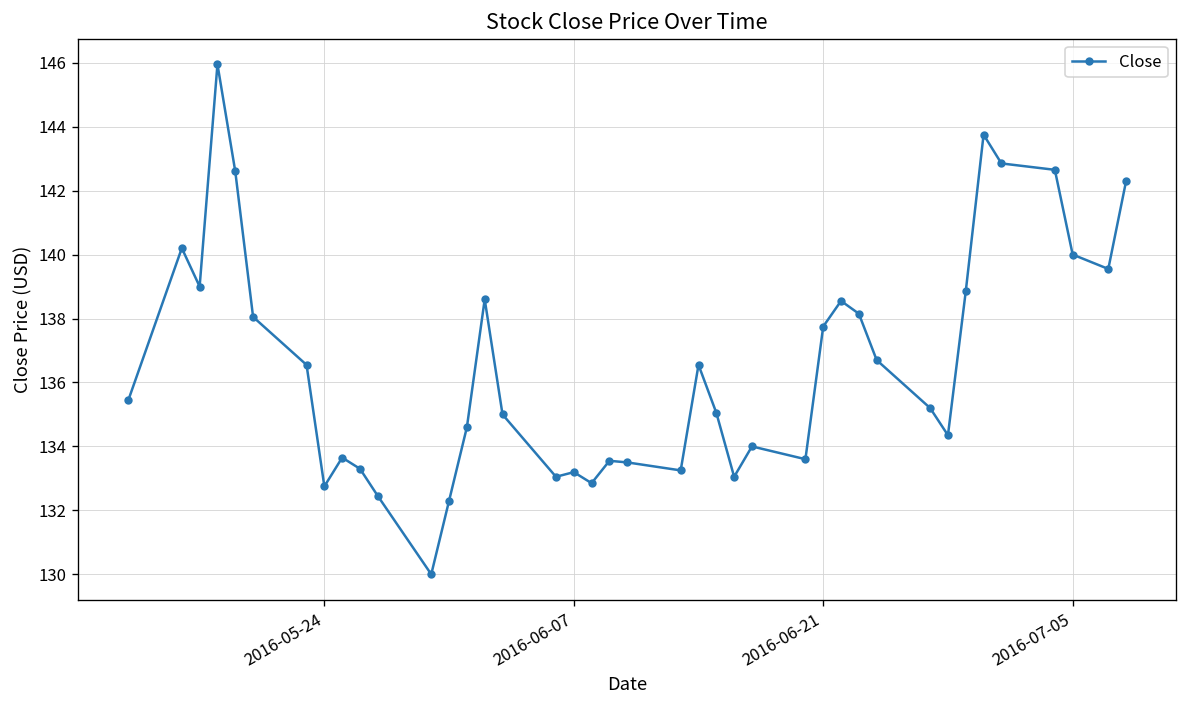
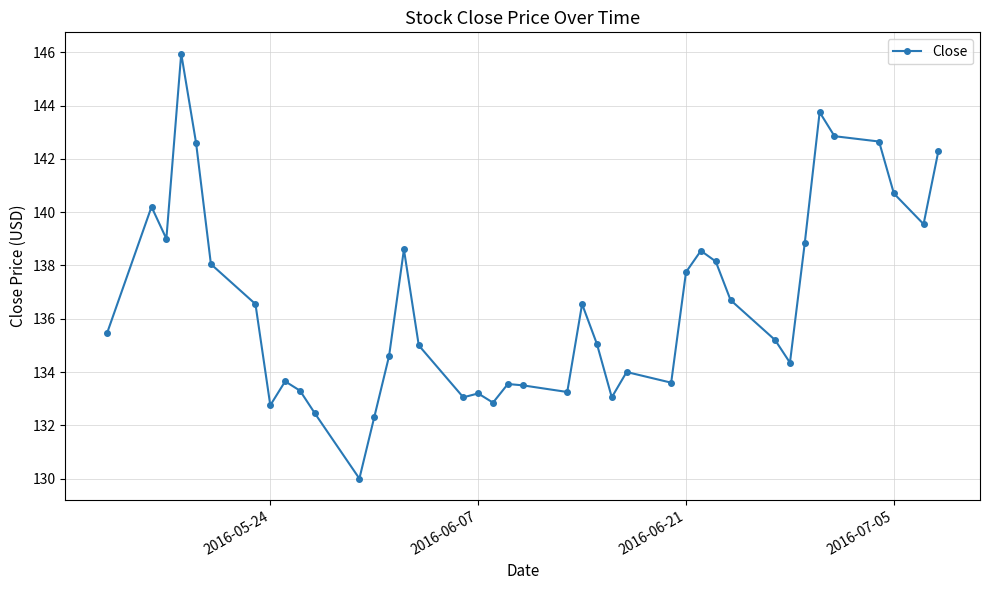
2016-07-05: 140.0 -> 140.7
